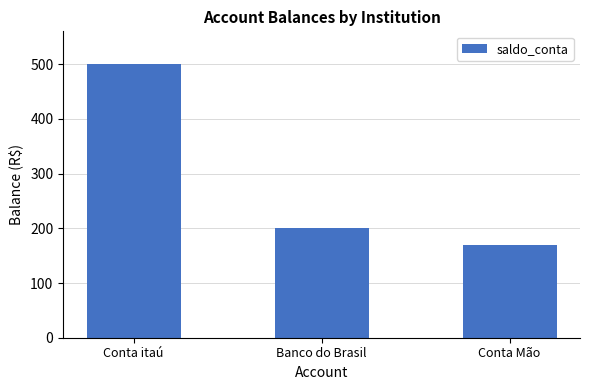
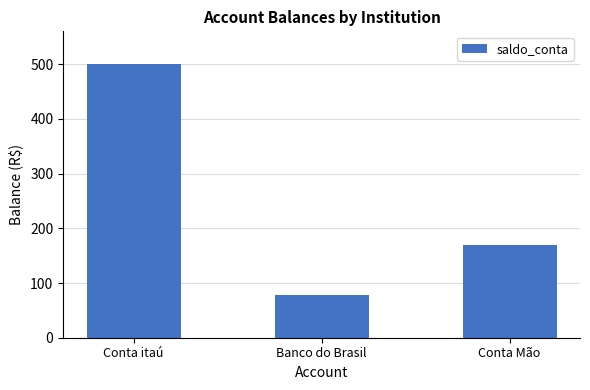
Banco do Brasil: 200 -> 80
